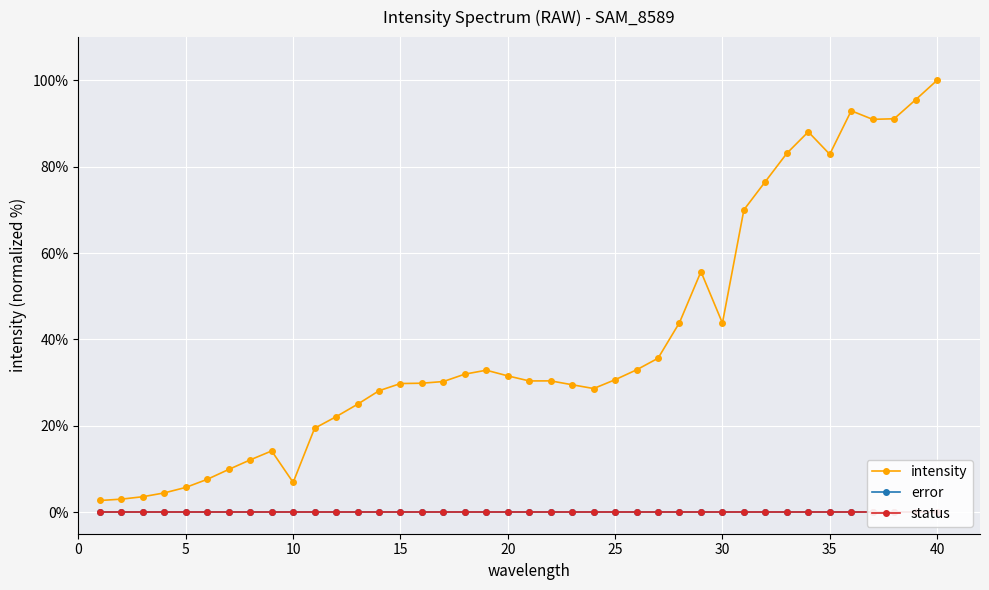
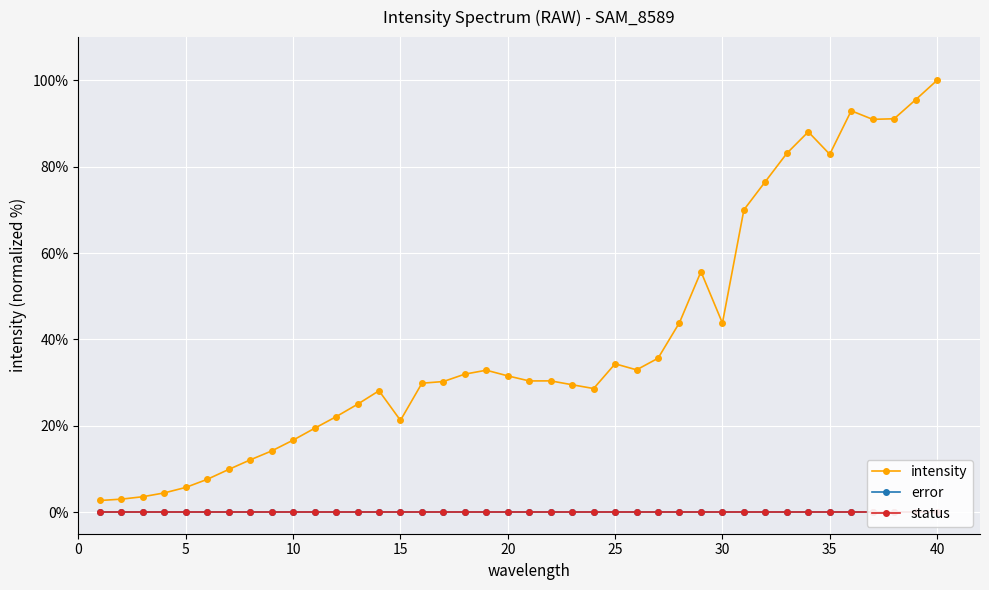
intensity, 10: 7% -> 17%
intensity, 15: 30% -> 21%
intensity, 25: 31% -> 34%
